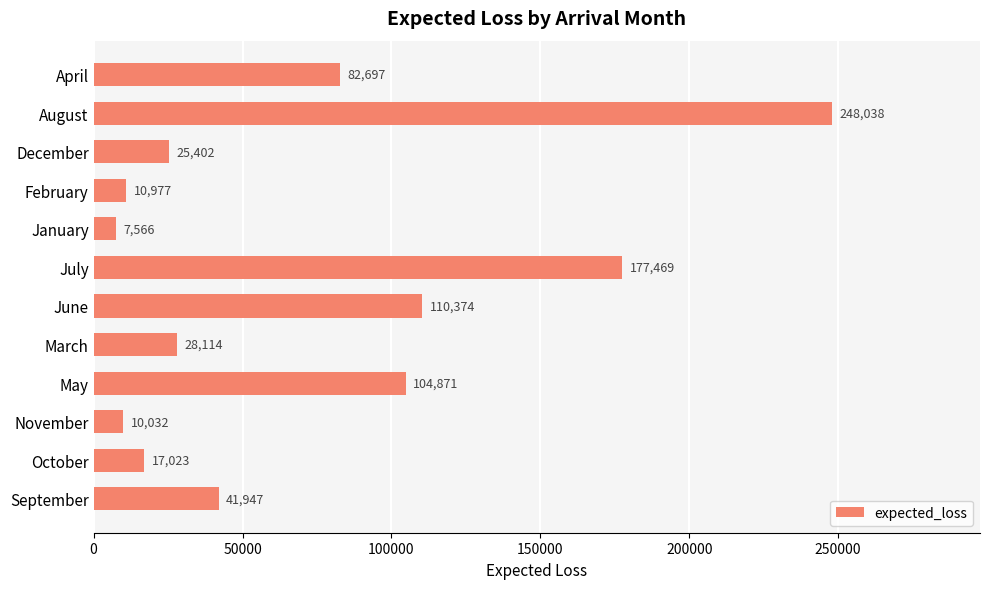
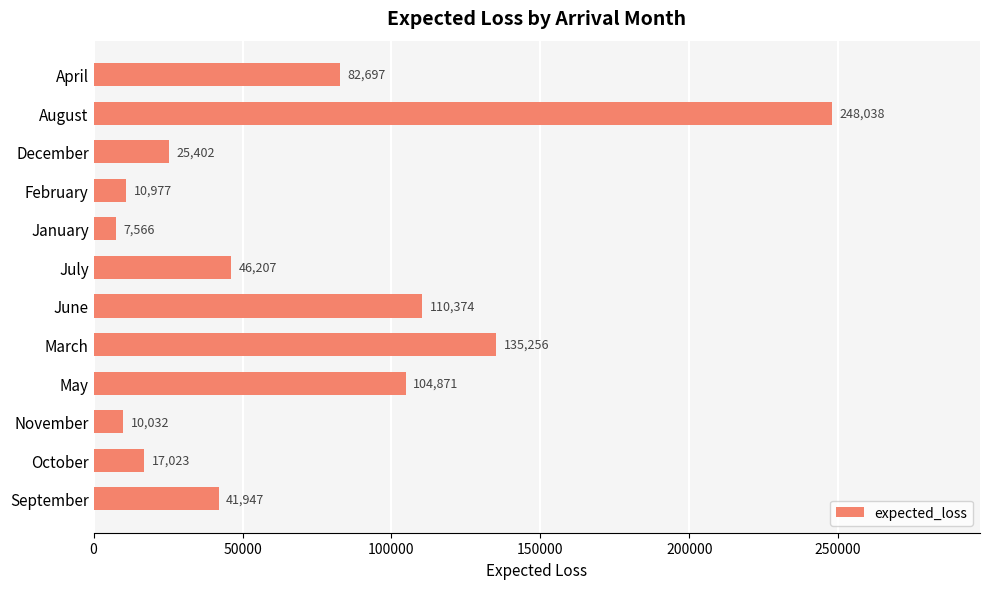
July: 177,469 -> 46,207
March: 28,114 -> 135,256
